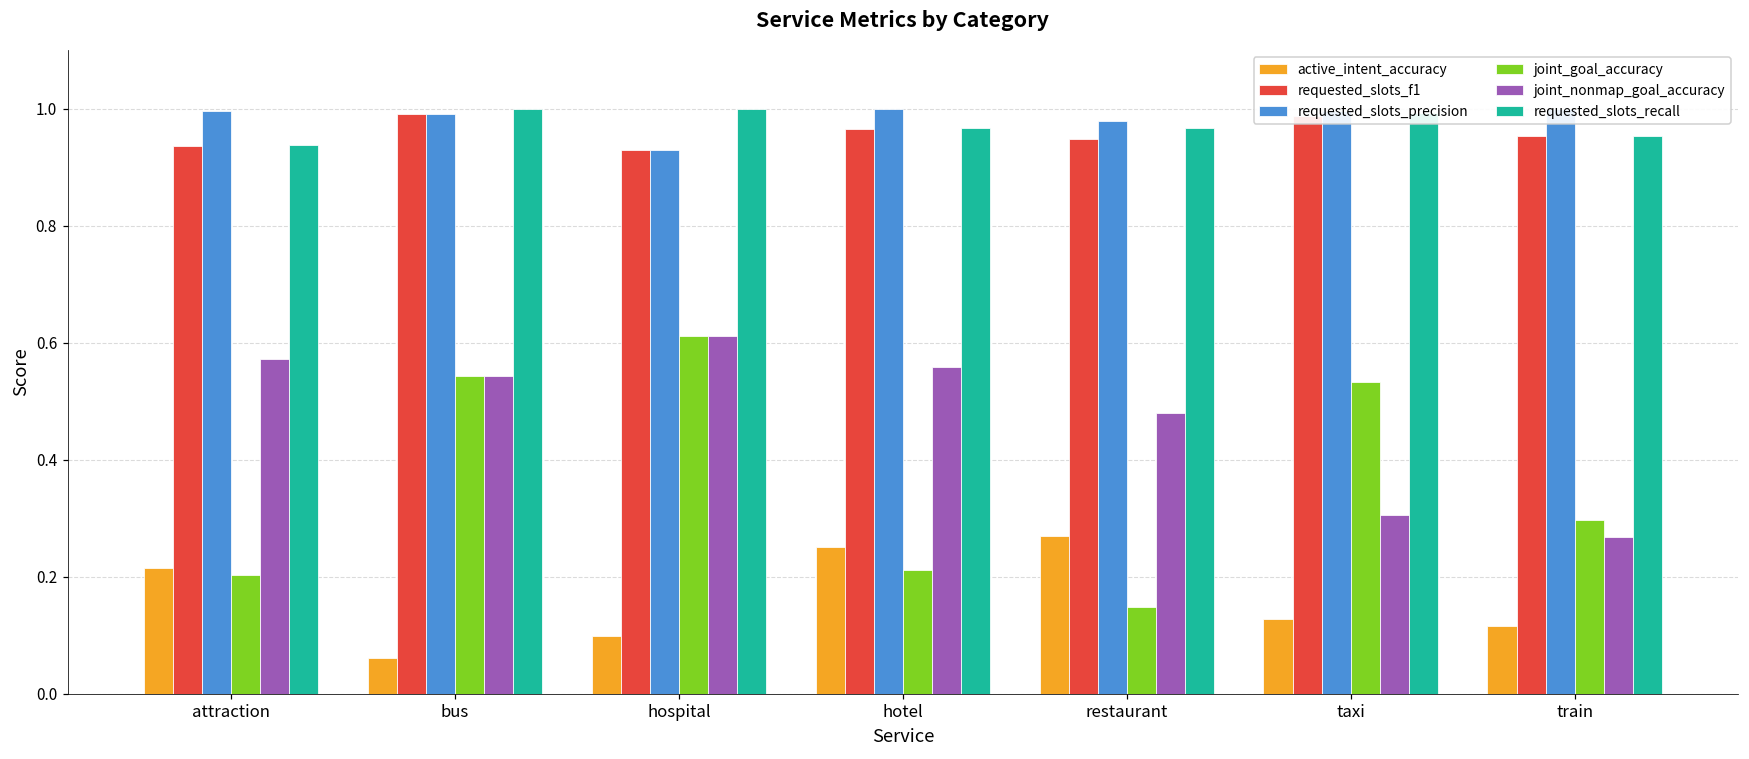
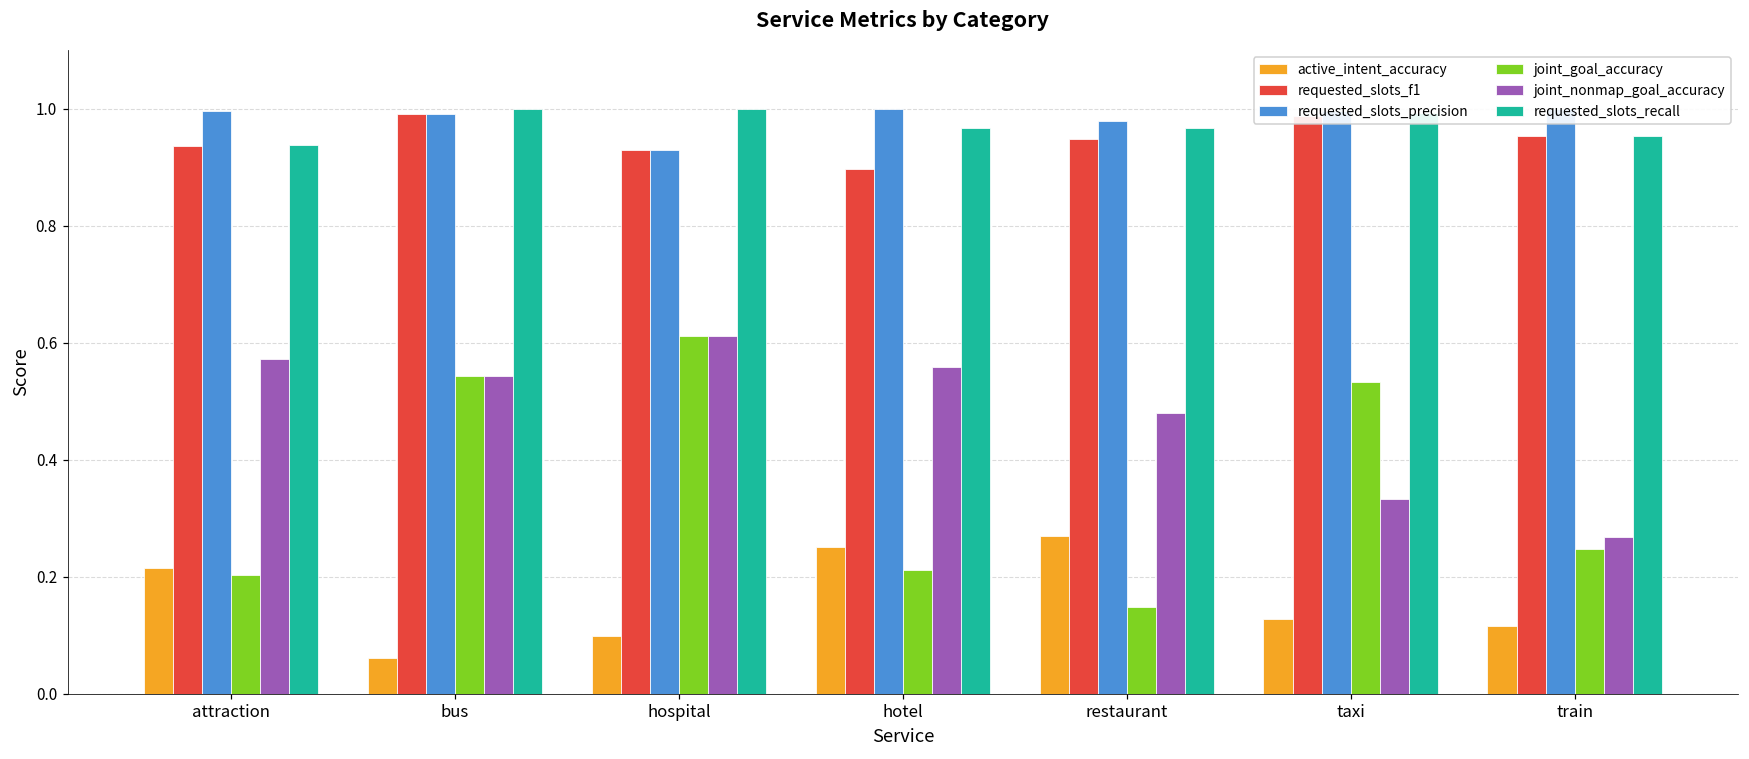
requested_slots_f1, hotel: 0.97 -> 0.90
joint_nonmap_goal_accuracy, taxi: 0.31 -> 0.33
joint_goal_accuracy, train: 0.30 -> 0.25
